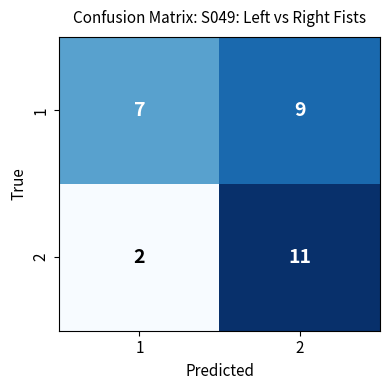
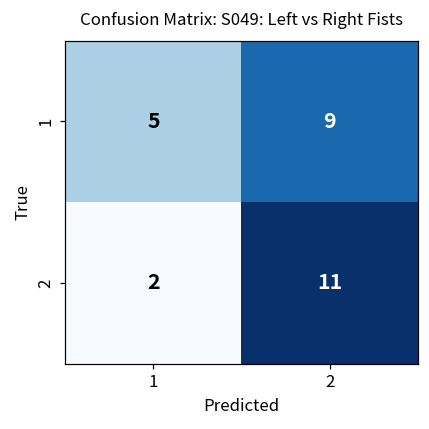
1, 1: 7 -> 5
